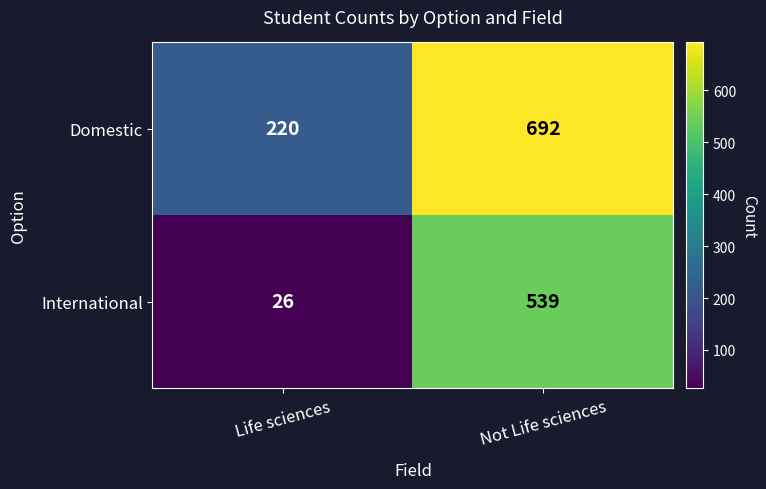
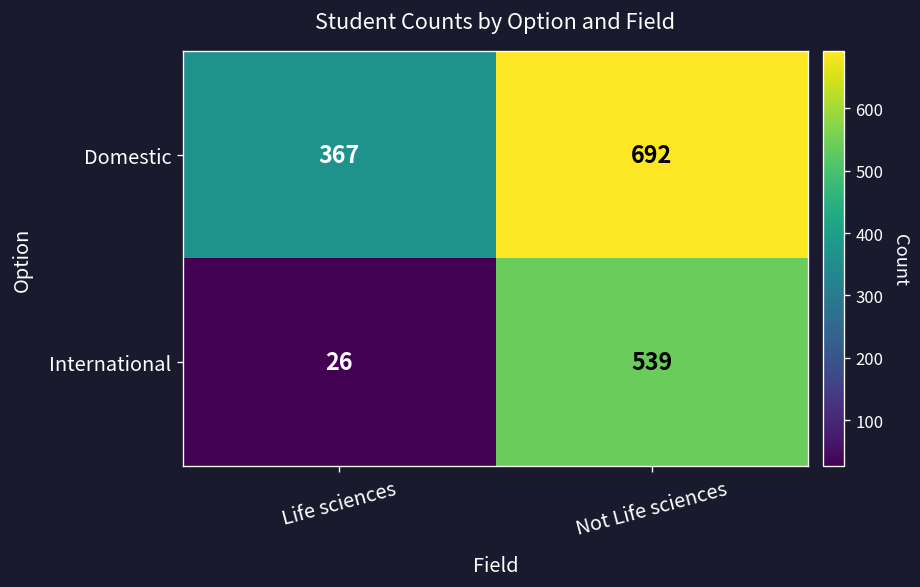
Domestic, Life sciences: 220 -> 367
